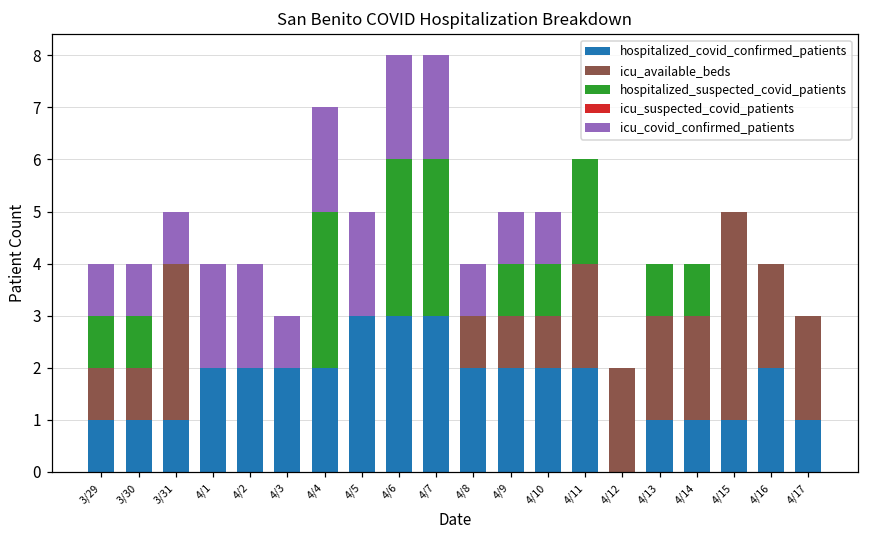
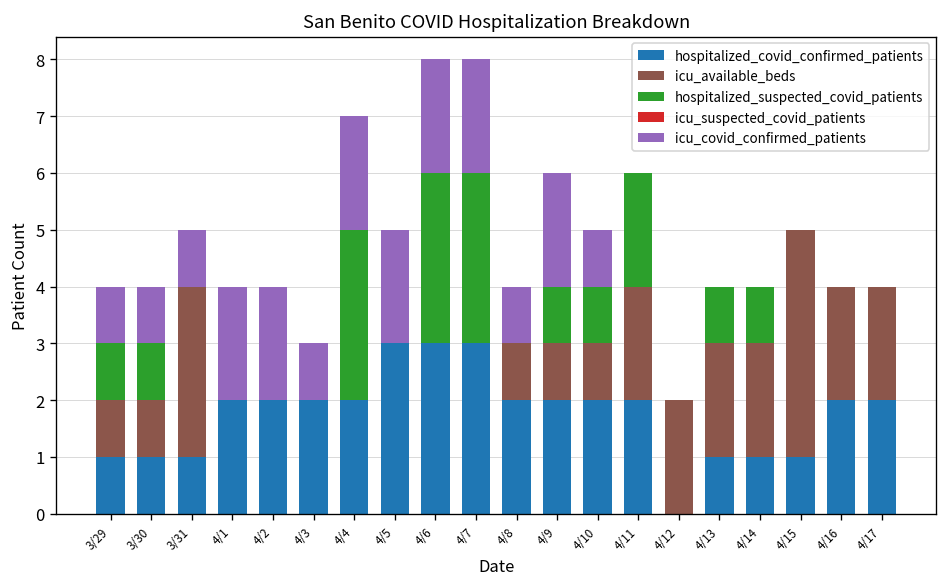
icu_covid_confirmed_patients, 4/9: 1 -> 2
hospitalized_covid_confirmed_patients, 4/17: 1 -> 2
